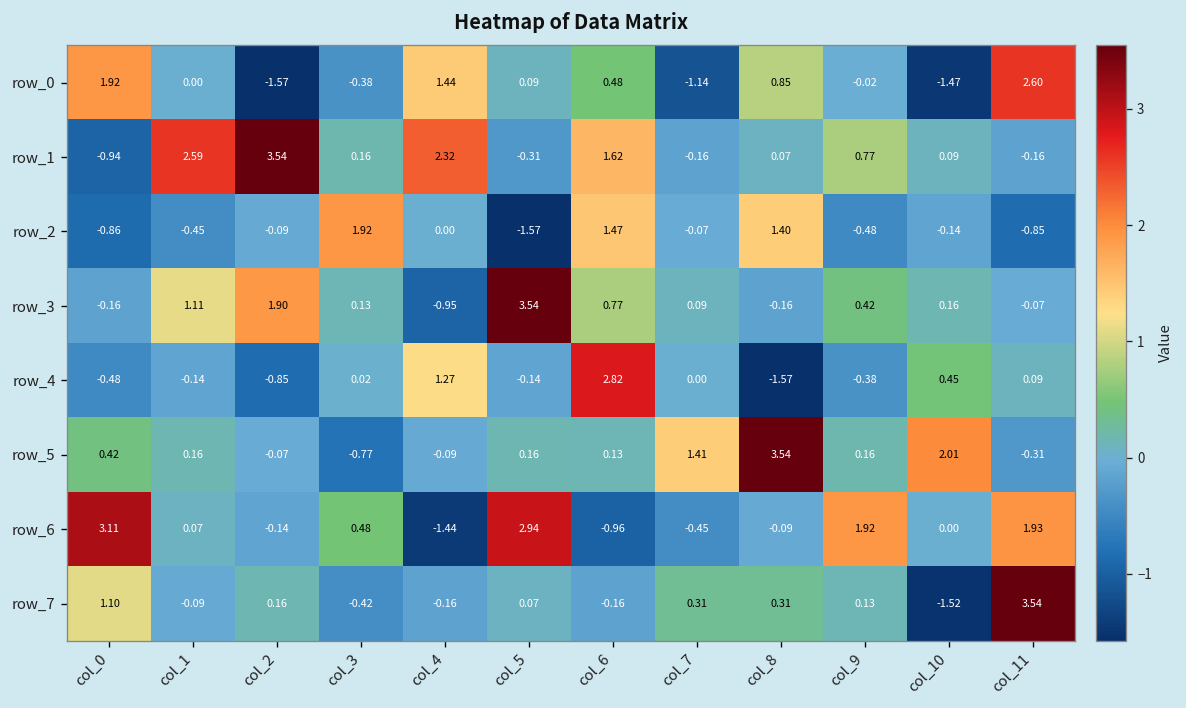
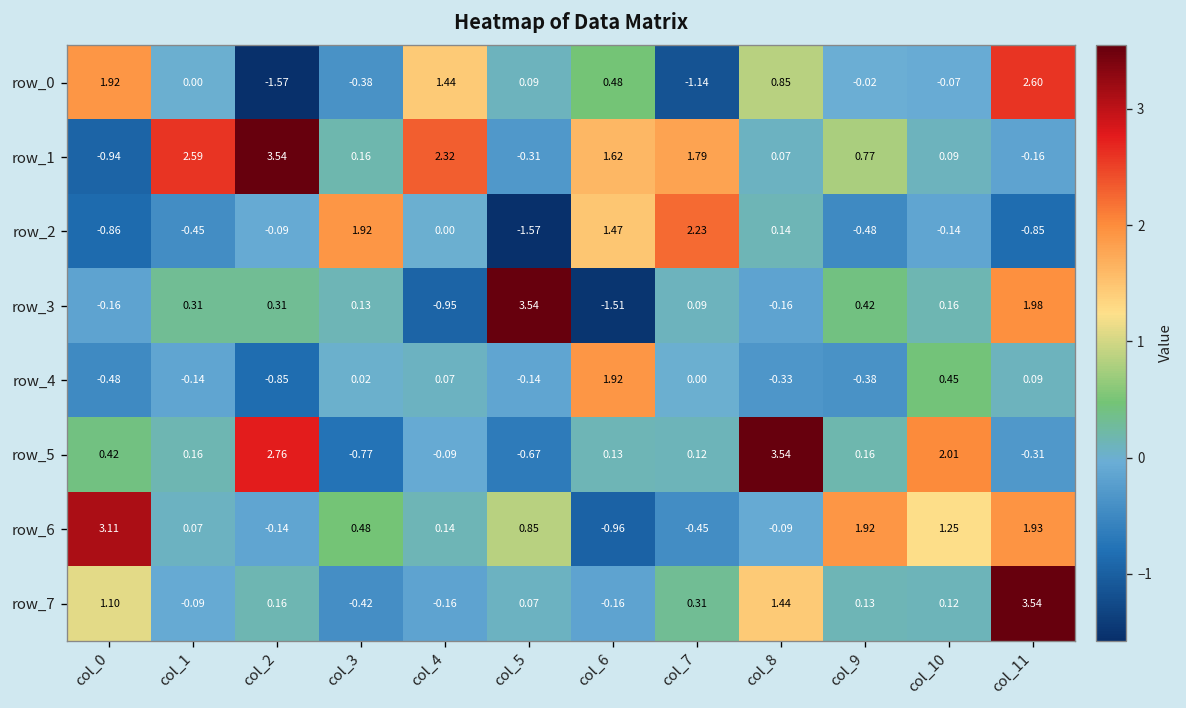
row_0, col_10: -1.47 -> -0.07
row_1, col_7: -0.16 -> 1.79
row_2, col_7: -0.07 -> 2.23
row_2, col_8: 1.40 -> 0.14
row_3, col_1: 1.11 -> 0.31
row_3, col_2: 1.90 -> 0.31
row_3, col_6: 0.77 -> -1.51
row_3, col_11: -0.07 -> 1.98
row_4, col_4: 1.27 -> 0.07
row_4, col_6: 2.82 -> 1.92
row_4, col_8: -1.57 -> -0.33
row_5, col_2: -0.07 -> 2.76
row_5, col_5: 0.16 -> -0.67
row_5, col_7: 1.41 -> 0.12
row_6, col_4: -1.44 -> 0.14
row_6, col_5: 2.94 -> 0.85
row_6, col_10: 0.00 -> 1.25
row_7, col_8: 0.31 -> 1.44
row_7, col_10: -1.52 -> 0.12
